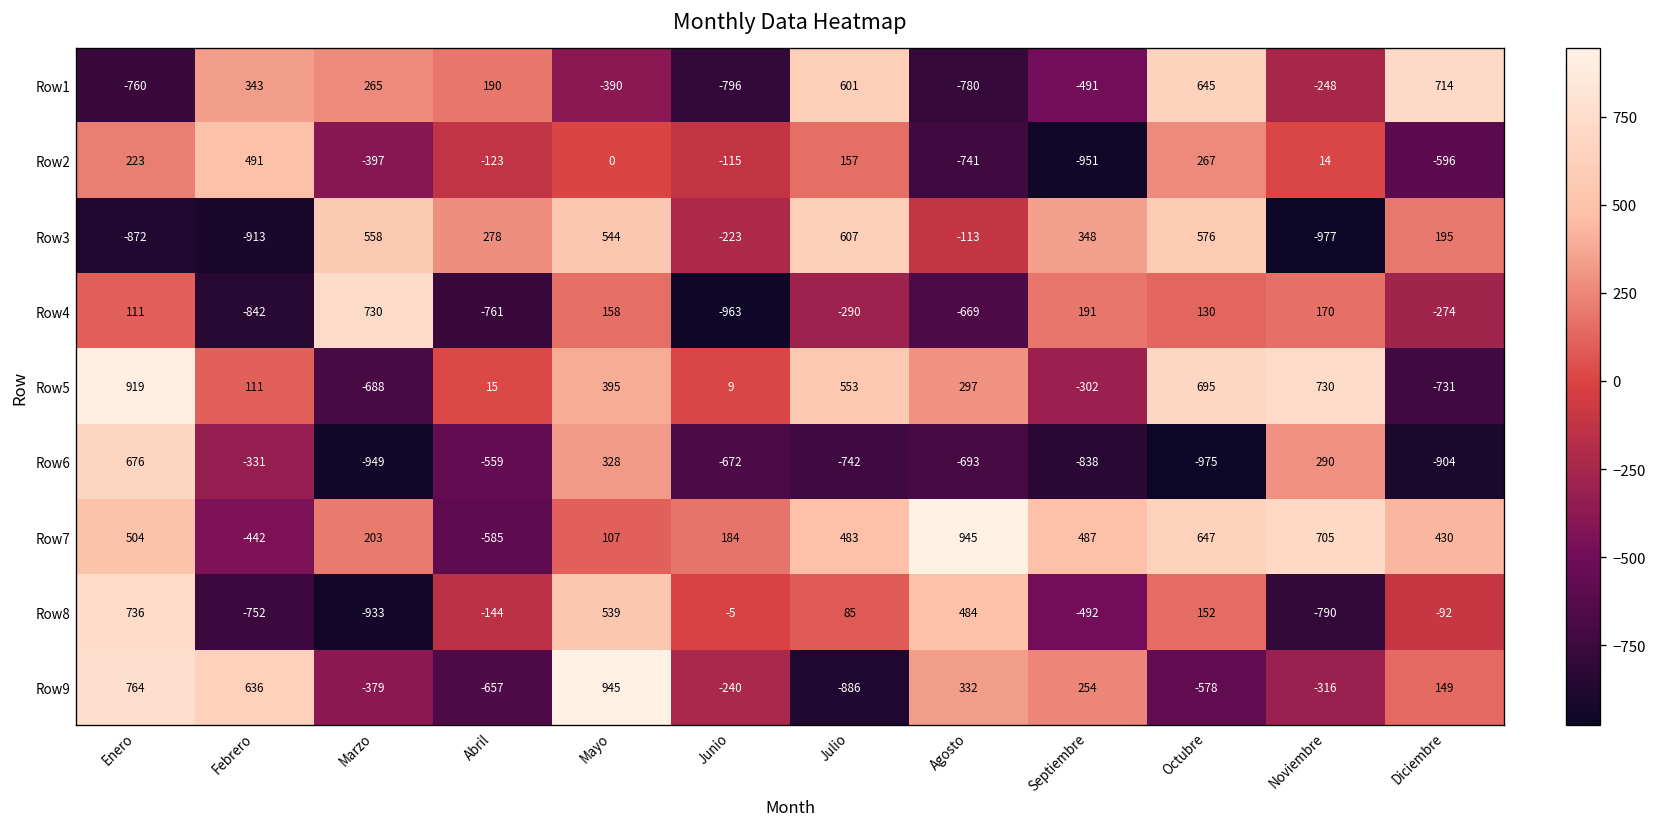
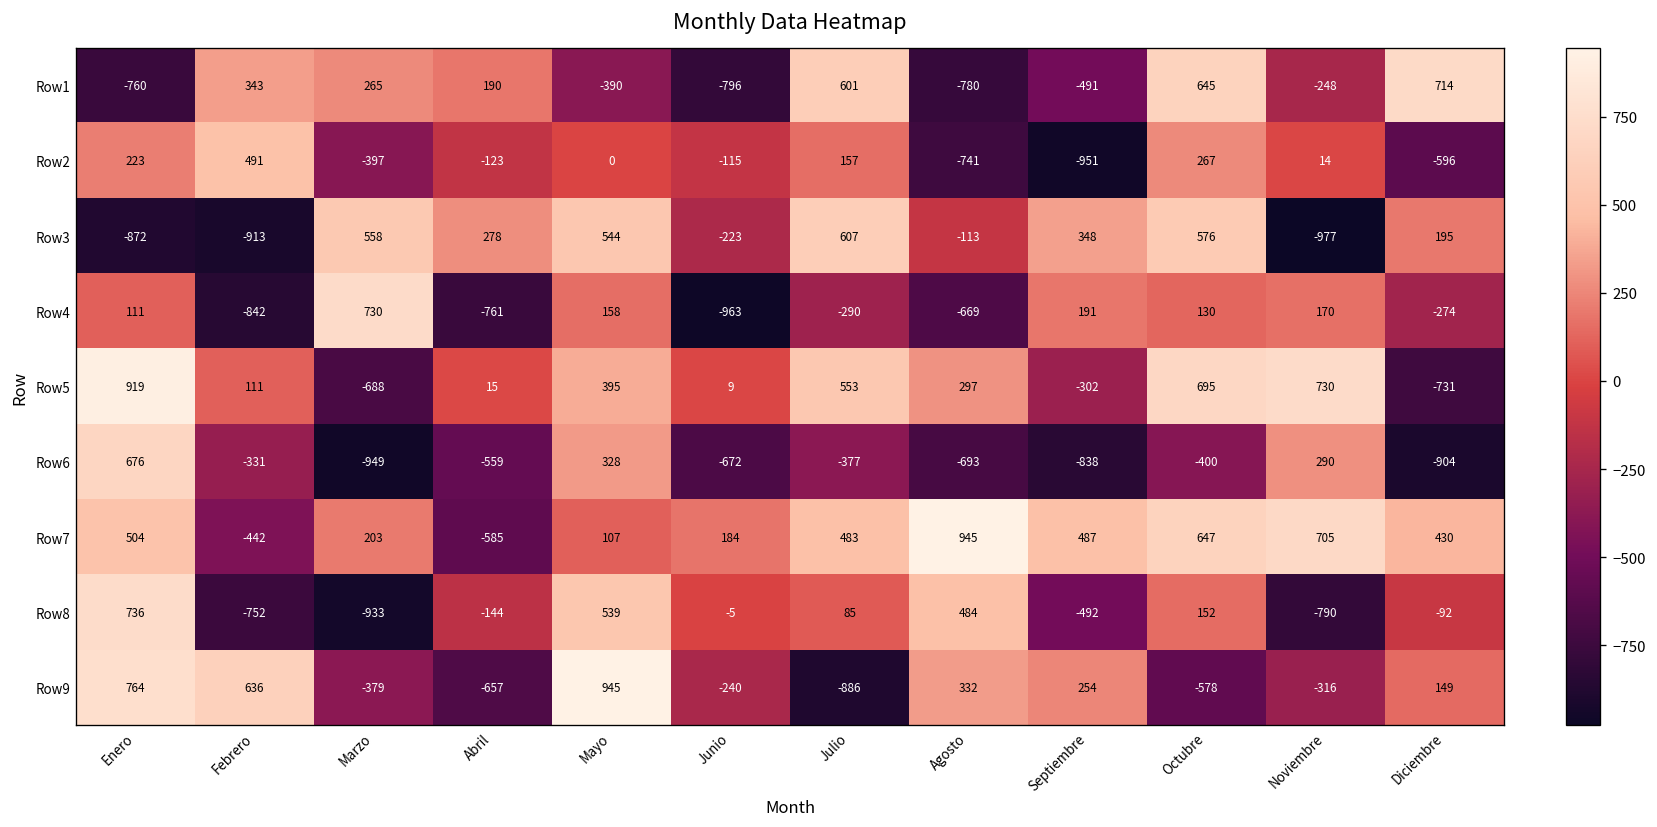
Row6, Julio: -742 -> -377
Row6, Octubre: -975 -> -400
